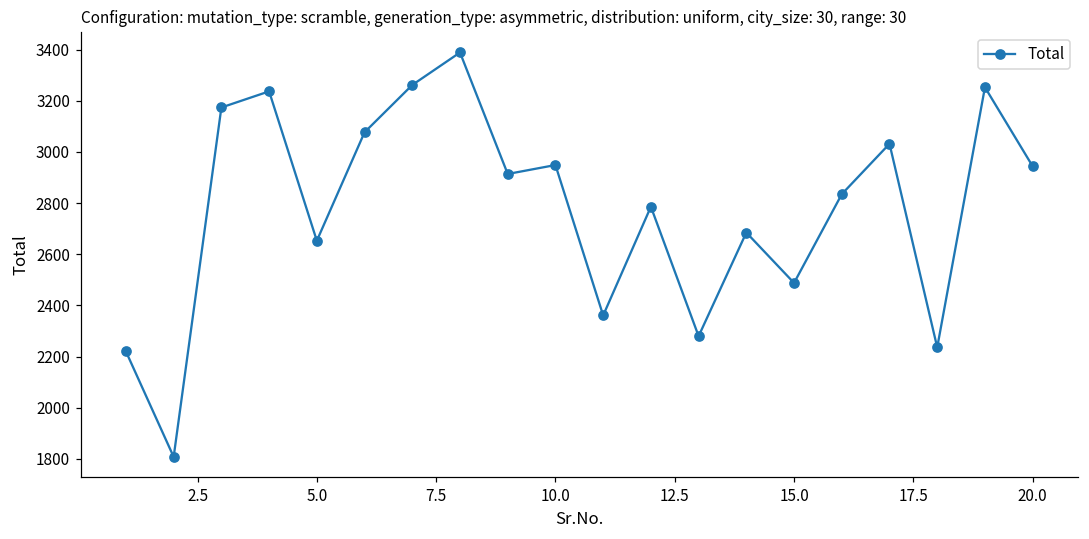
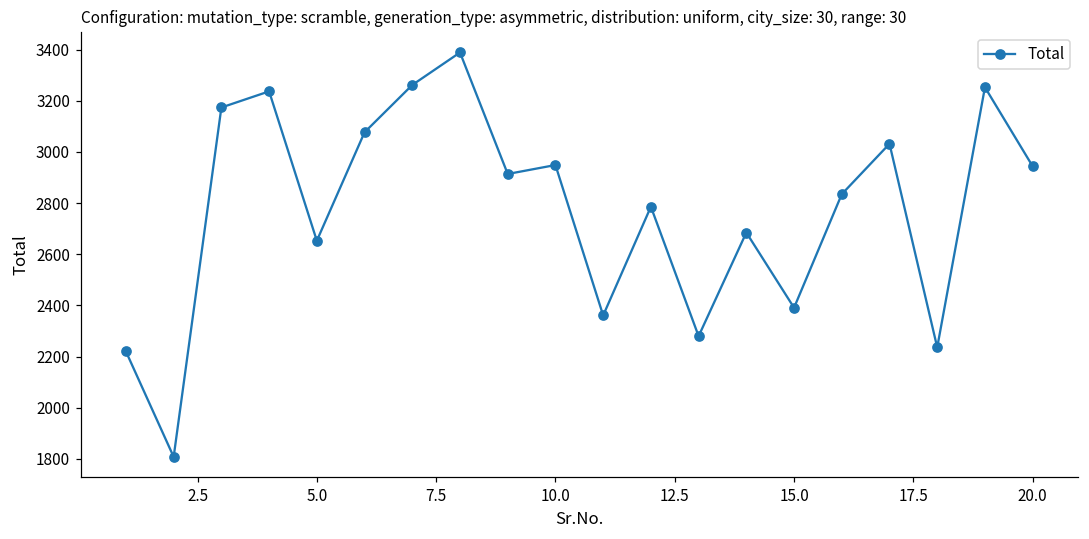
15.0: 2490 -> 2390
